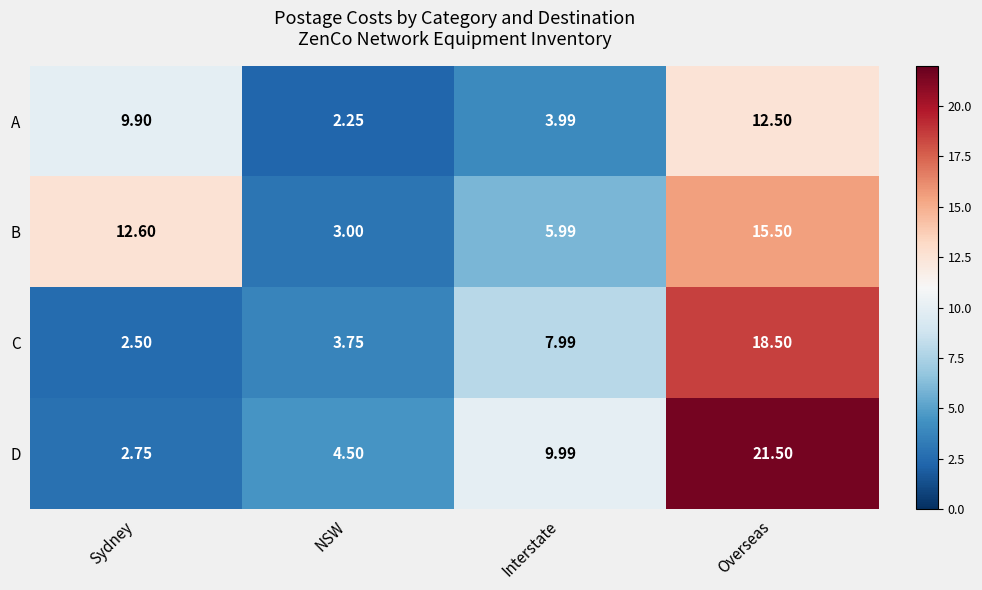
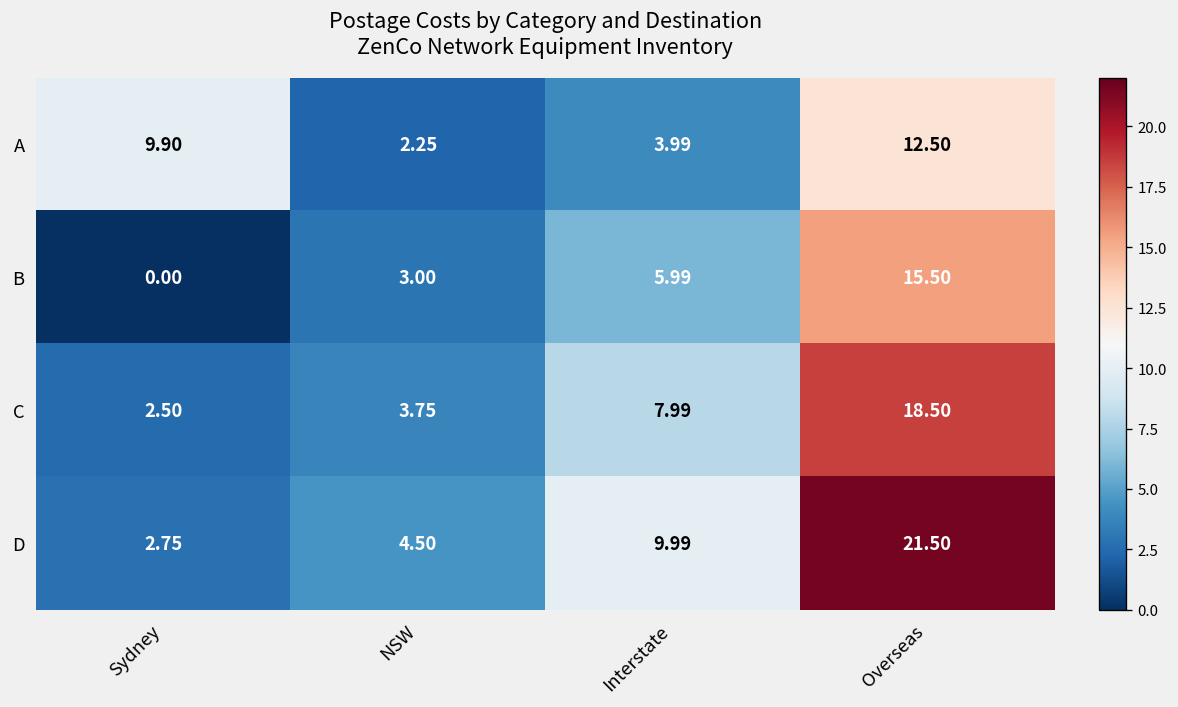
B, Sydney: 12.60 -> 0.00
